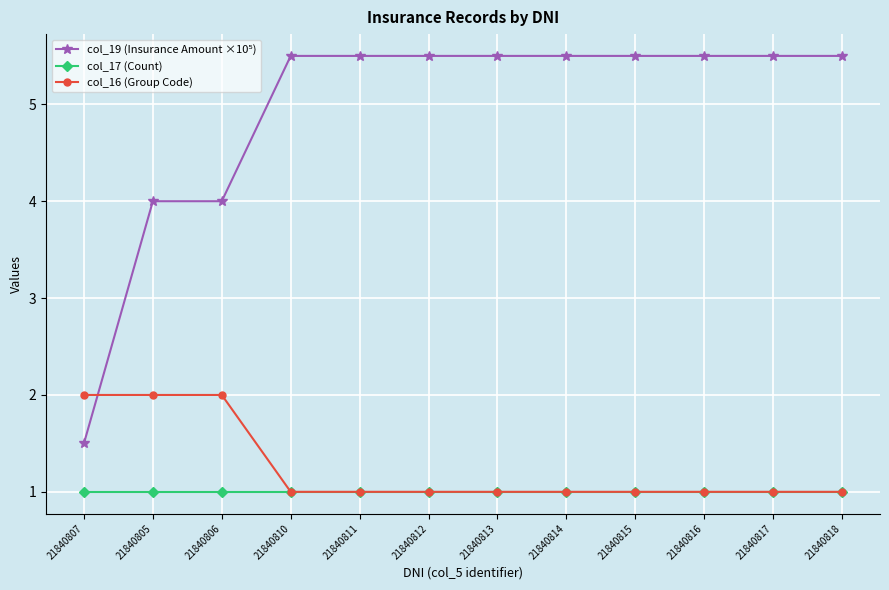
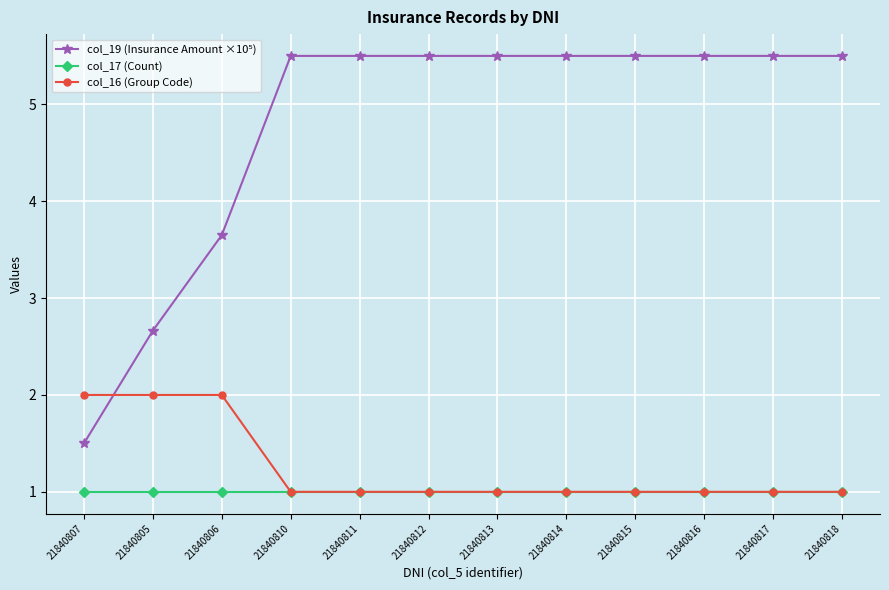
col_19 (Insurance Amount ×10⁵), 21840805: 4.0 -> 2.7
col_19 (Insurance Amount ×10⁵), 21840806: 4.0 -> 3.7
